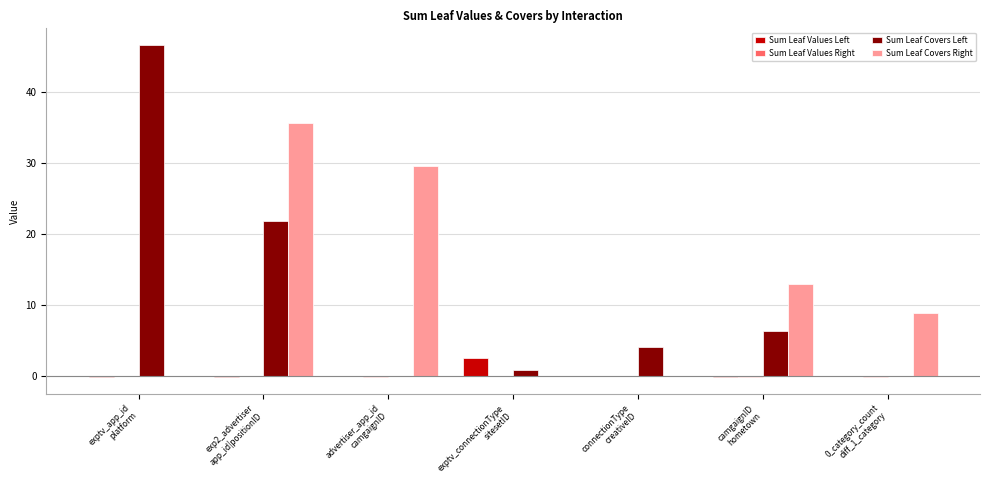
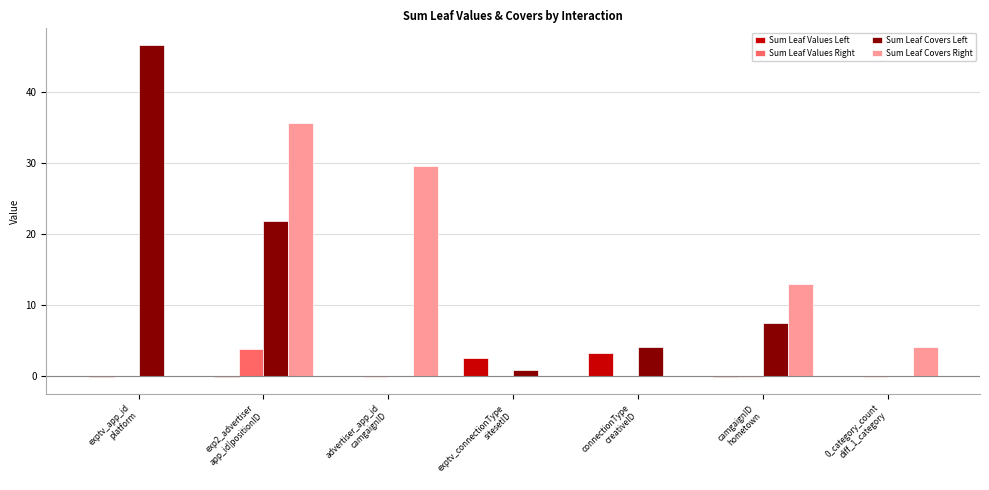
Sum Leaf Values Right, exp2_advertiser app_id|positionID: 0 -> 4
Sum Leaf Values Left, connectionType creativeID: 0 -> 3
Sum Leaf Covers Left, camgaignID hometown: 6 -> 8
Sum Leaf Covers Right, 0_category_count diff_1_category: 9 -> 4
